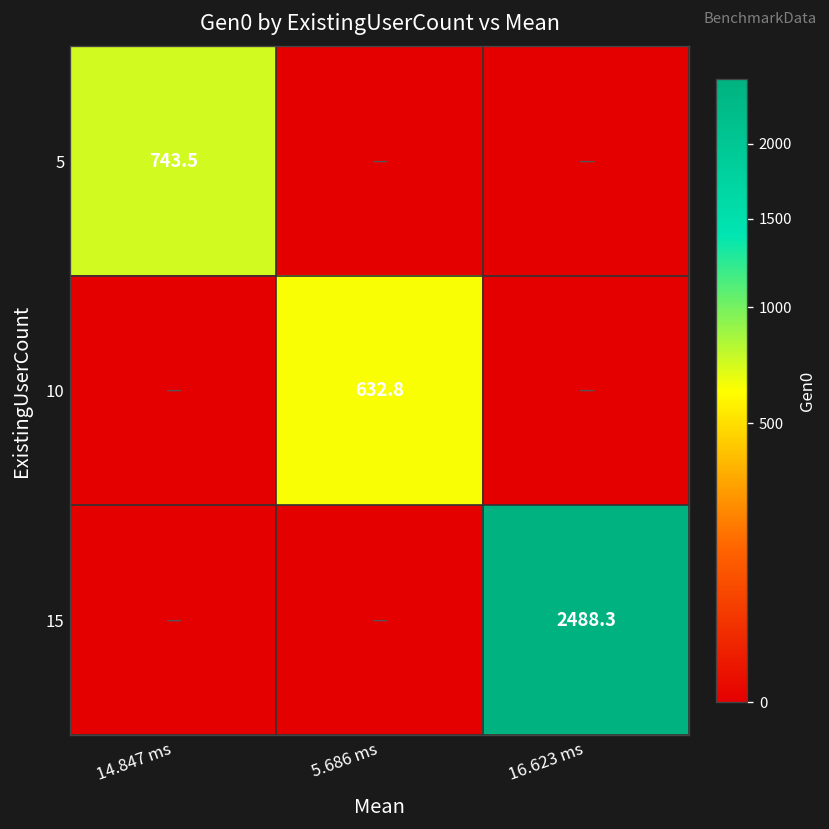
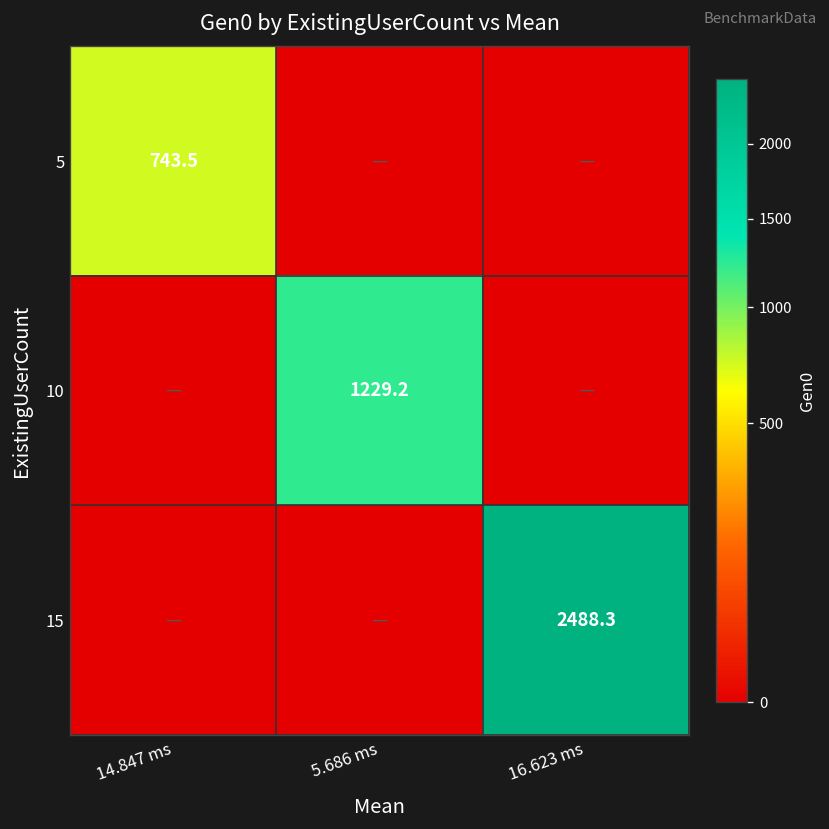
10, 5.686 ms: 632.8 -> 1229.2
